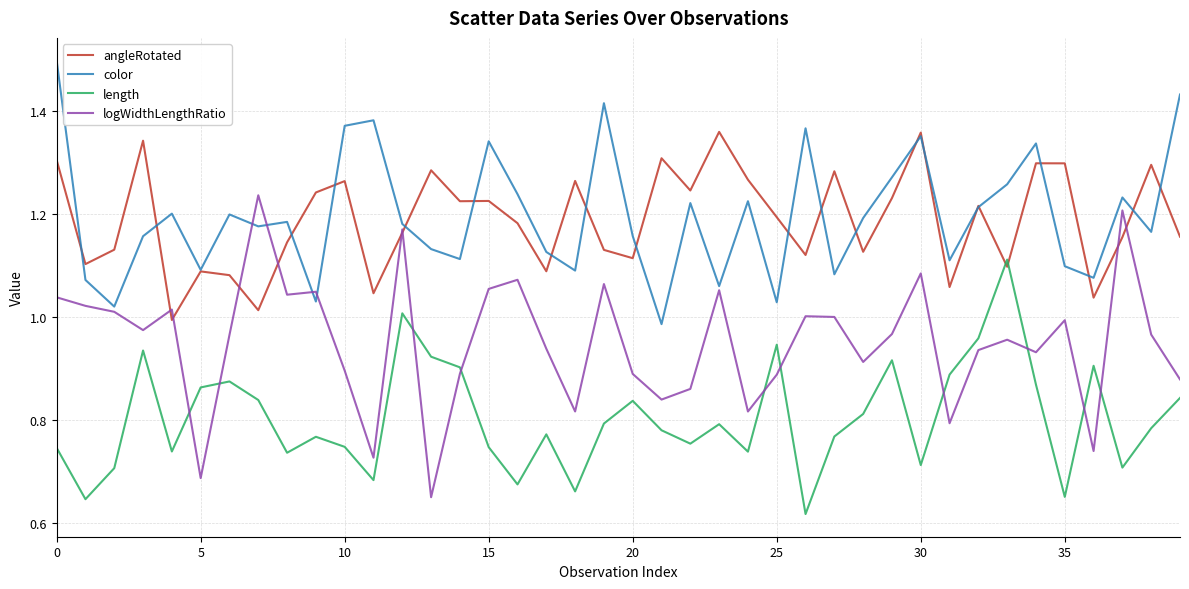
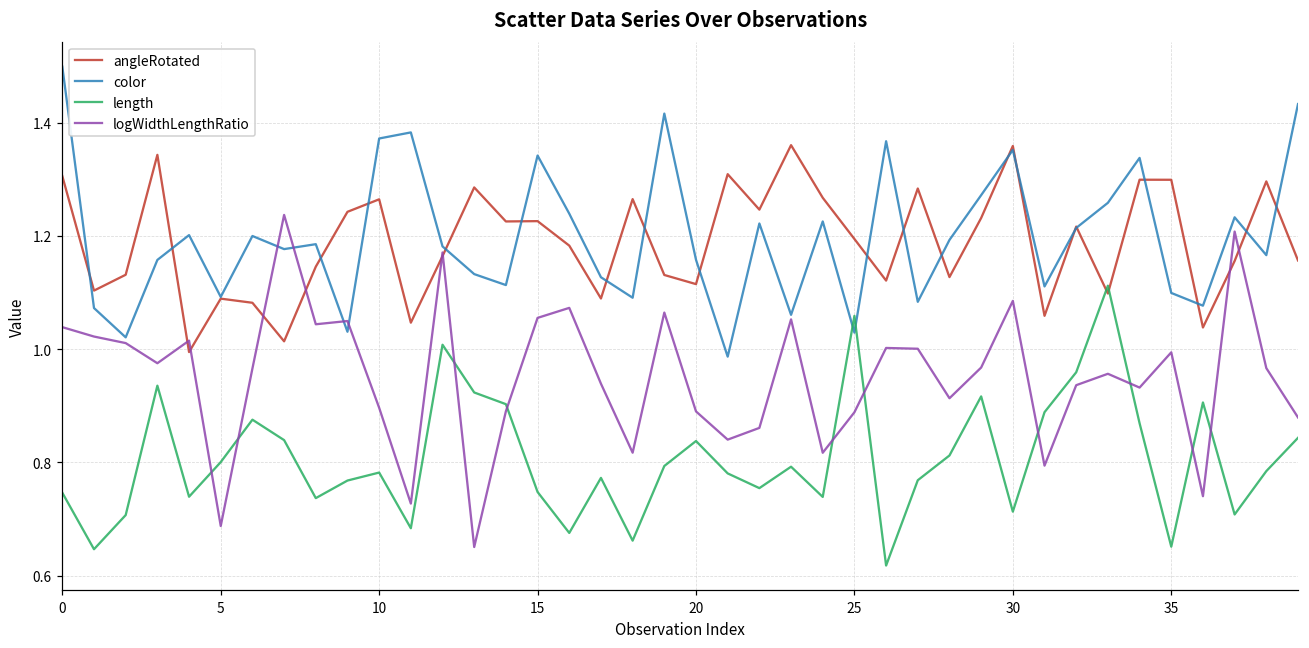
length, 5: 0.86 -> 0.80
length, 10: 0.75 -> 0.78
length, 25: 0.95 -> 1.06
